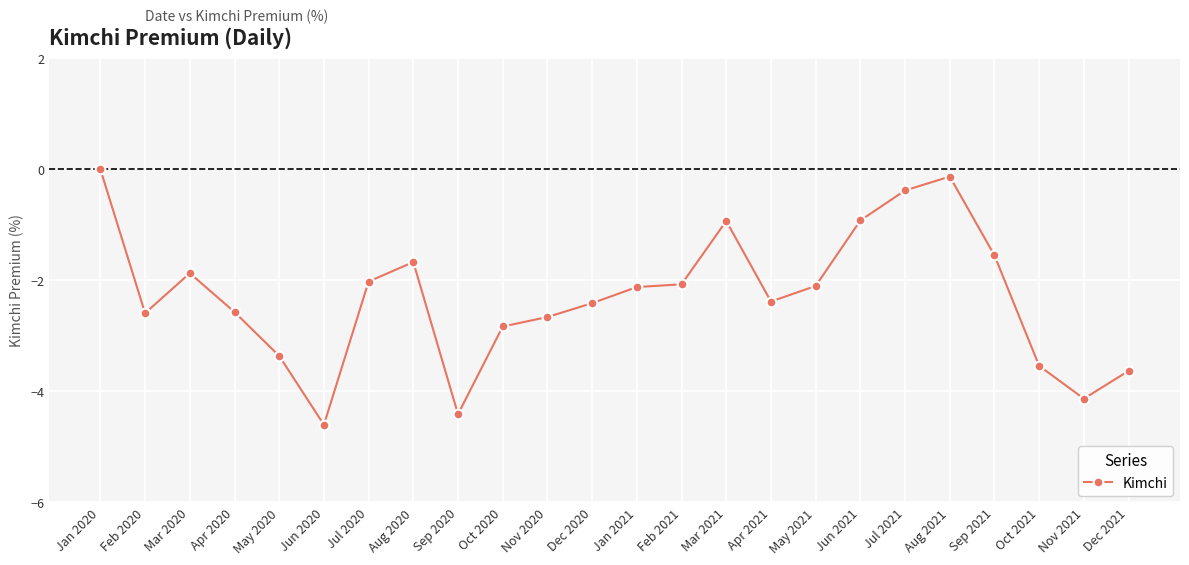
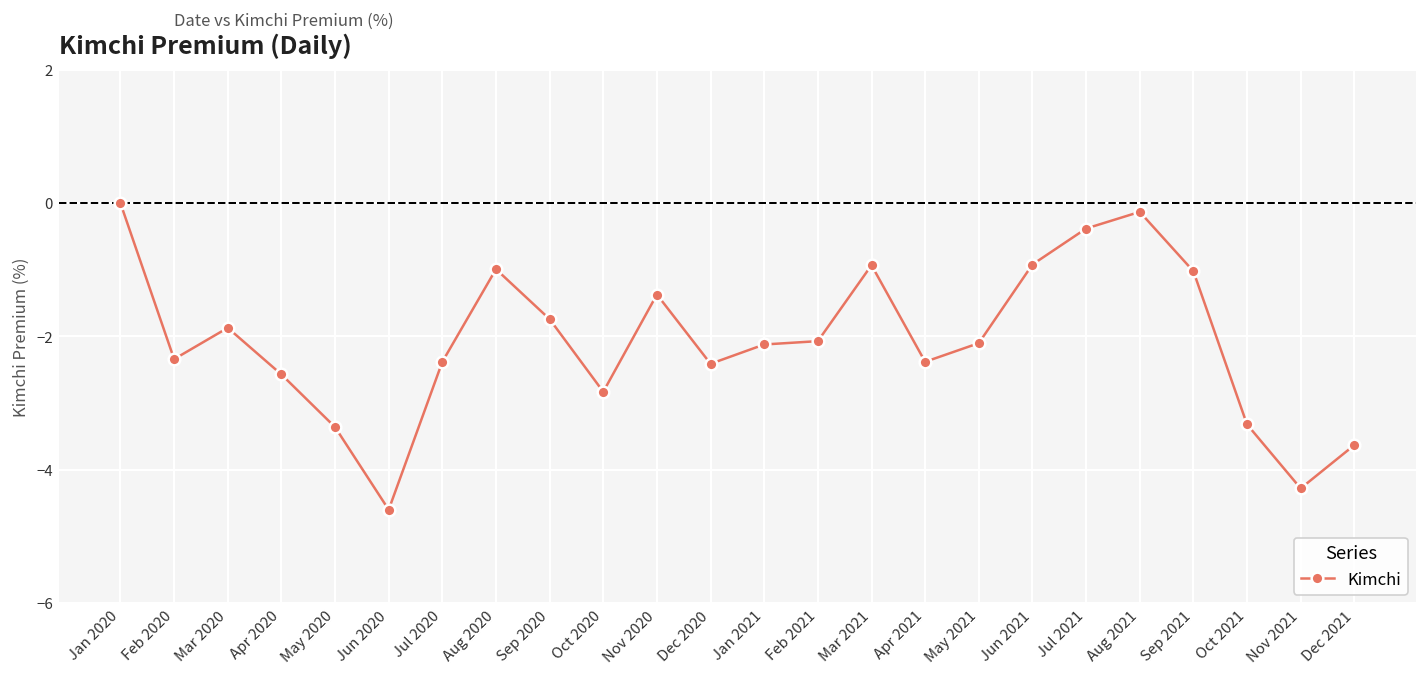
Feb 2020: -2.6 -> -2.3
Jul 2020: -2.0 -> -2.4
Aug 2020: -1.7 -> -1.0
Sep 2020: -4.4 -> -1.7
Nov 2020: -2.7 -> -1.4
Sep 2021: -1.6 -> -1.0
Oct 2021: -3.5 -> -3.3
Nov 2021: -4.1 -> -4.3
